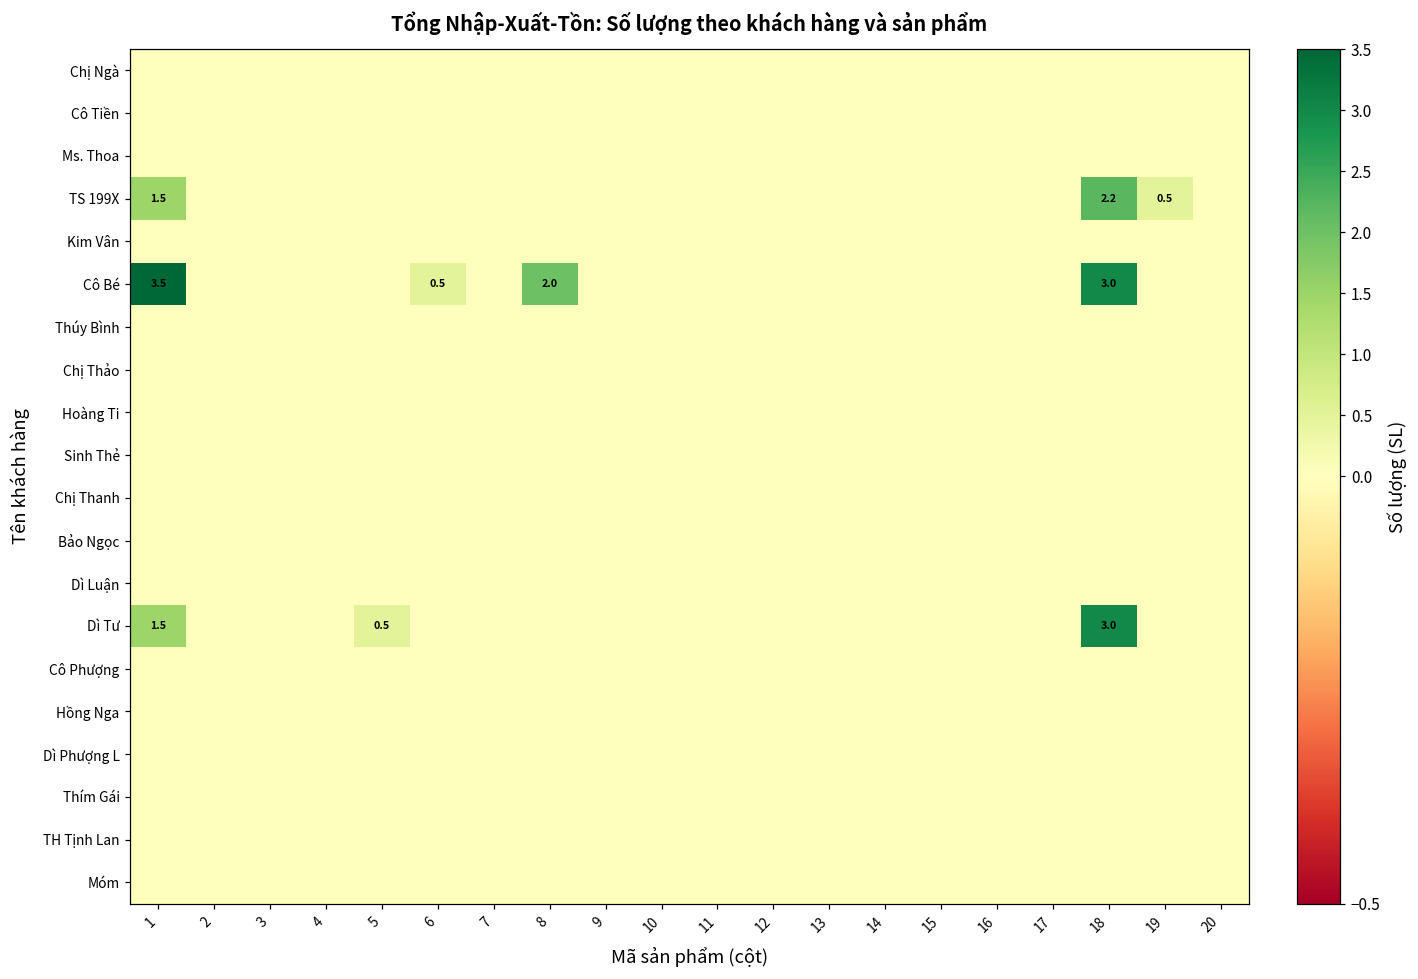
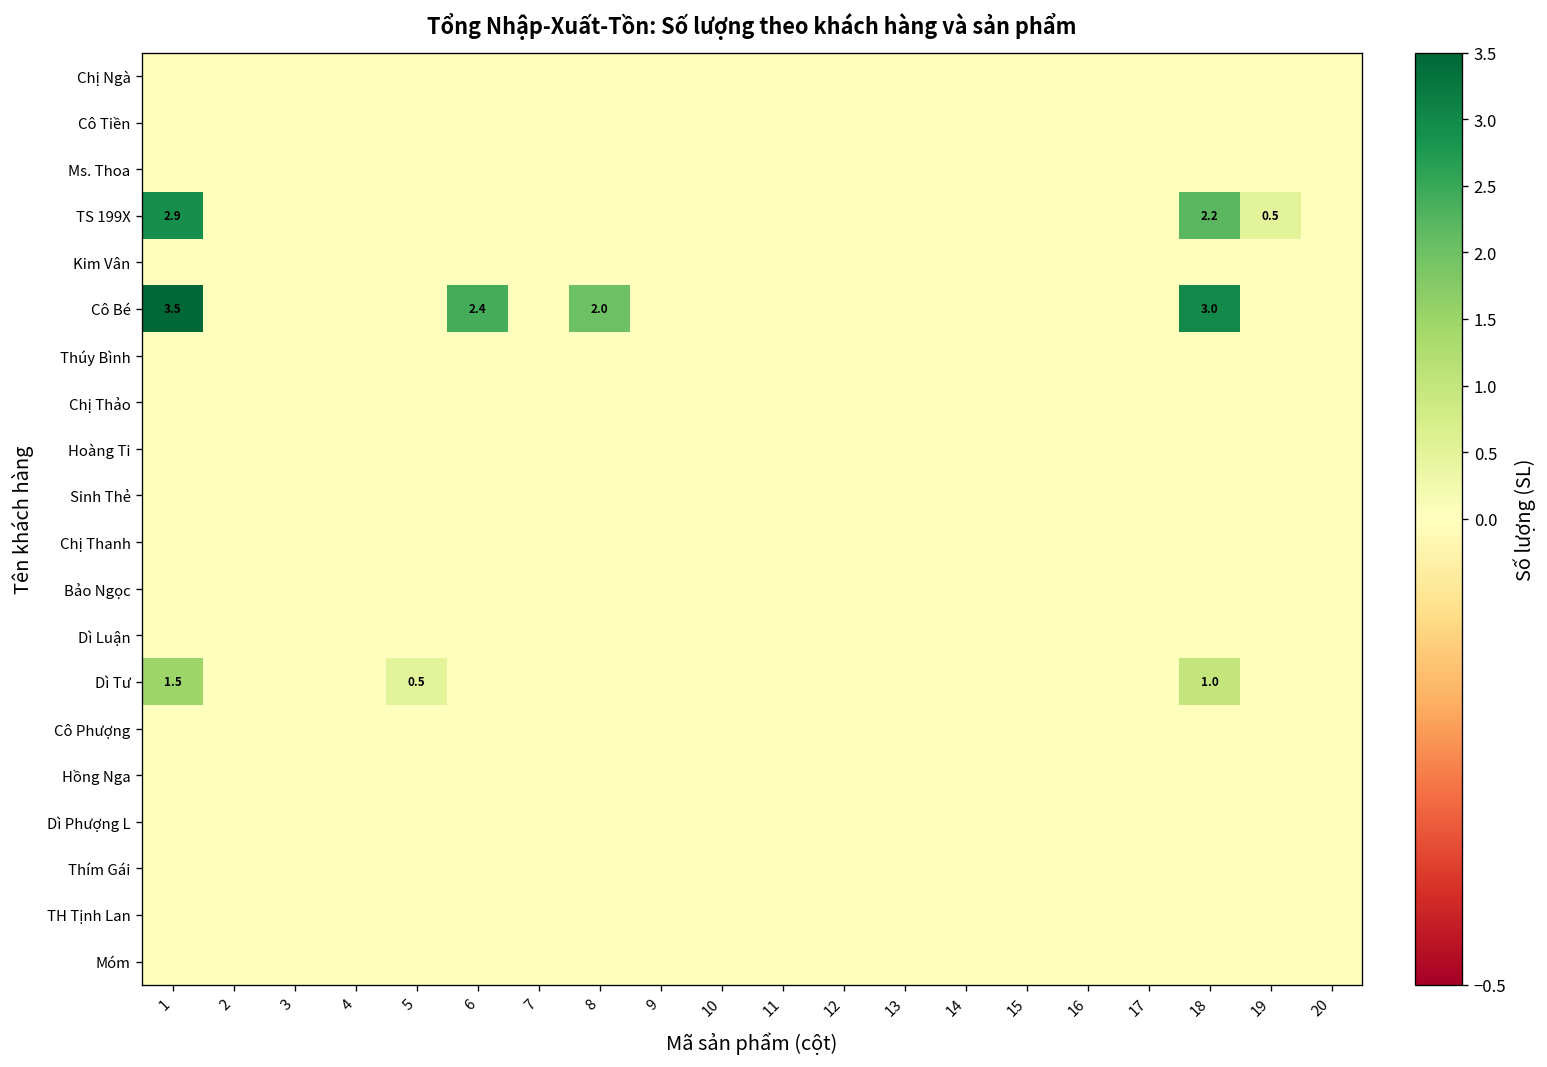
TS 199X, 1: 1.5 -> 2.9
Cô Bé, 6: 0.5 -> 2.4
Dì Tư, 18: 3.0 -> 1.0
